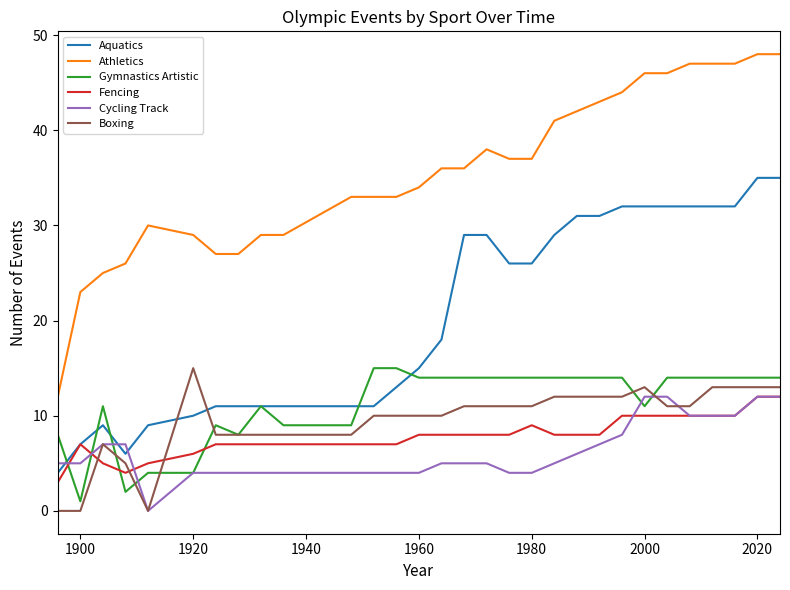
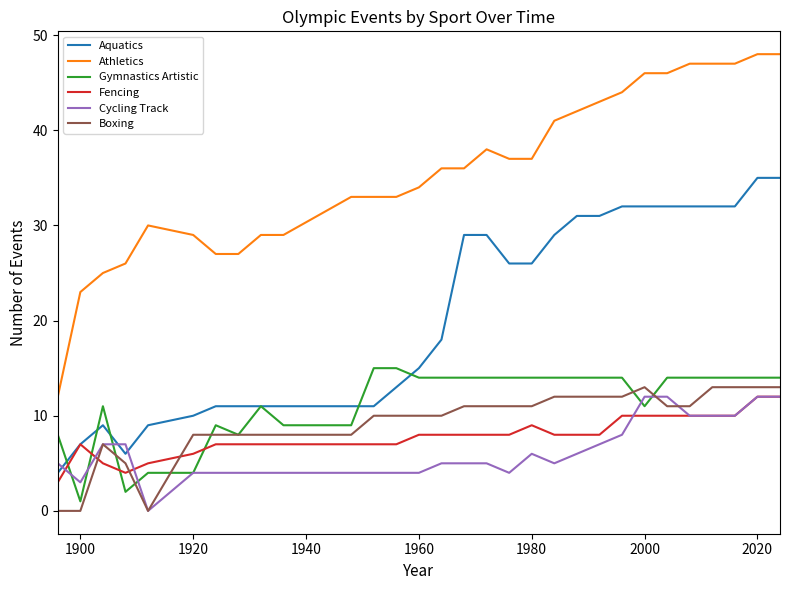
Cycling Track, 1900: 5 -> 3
Boxing, 1920: 15 -> 8
Cycling Track, 1980: 4 -> 6
